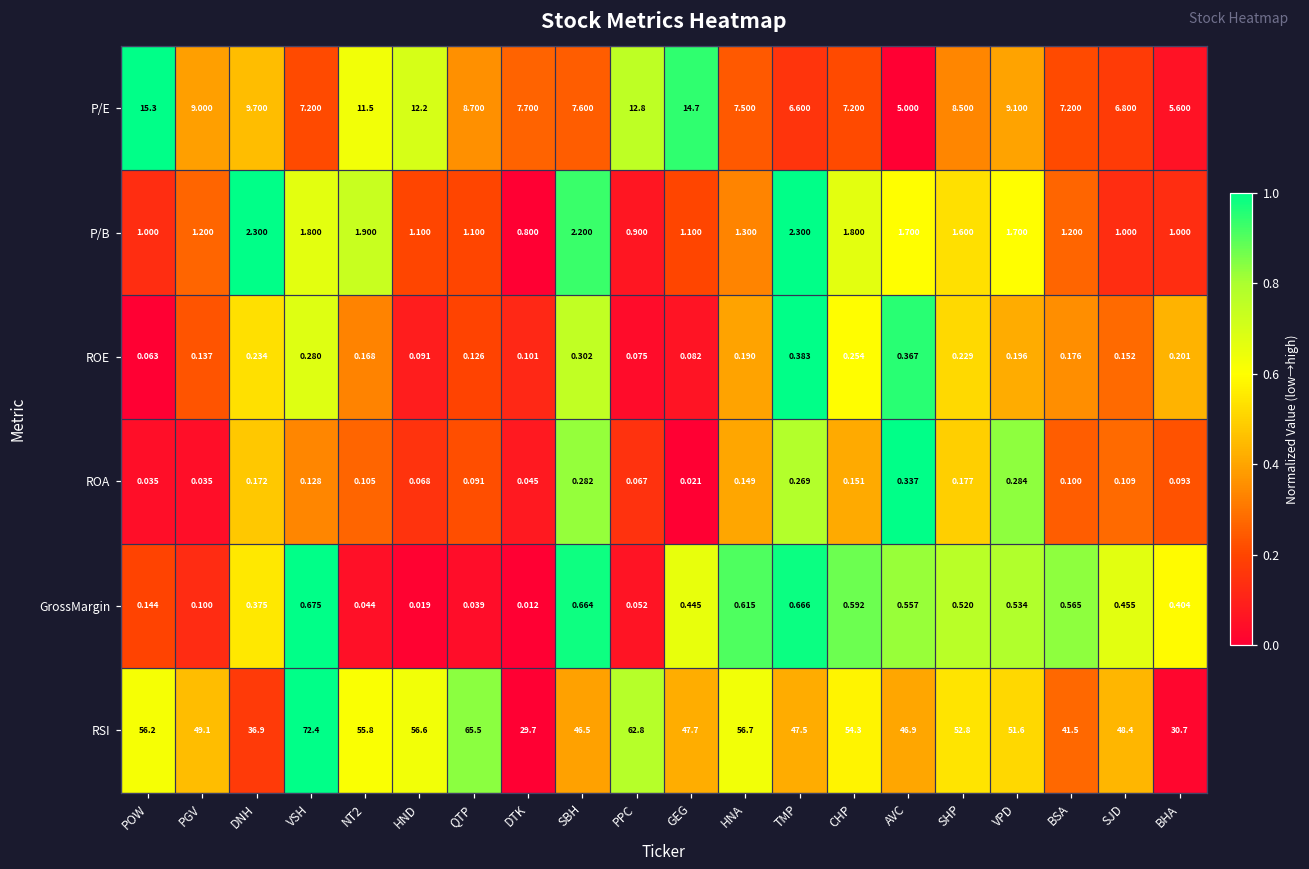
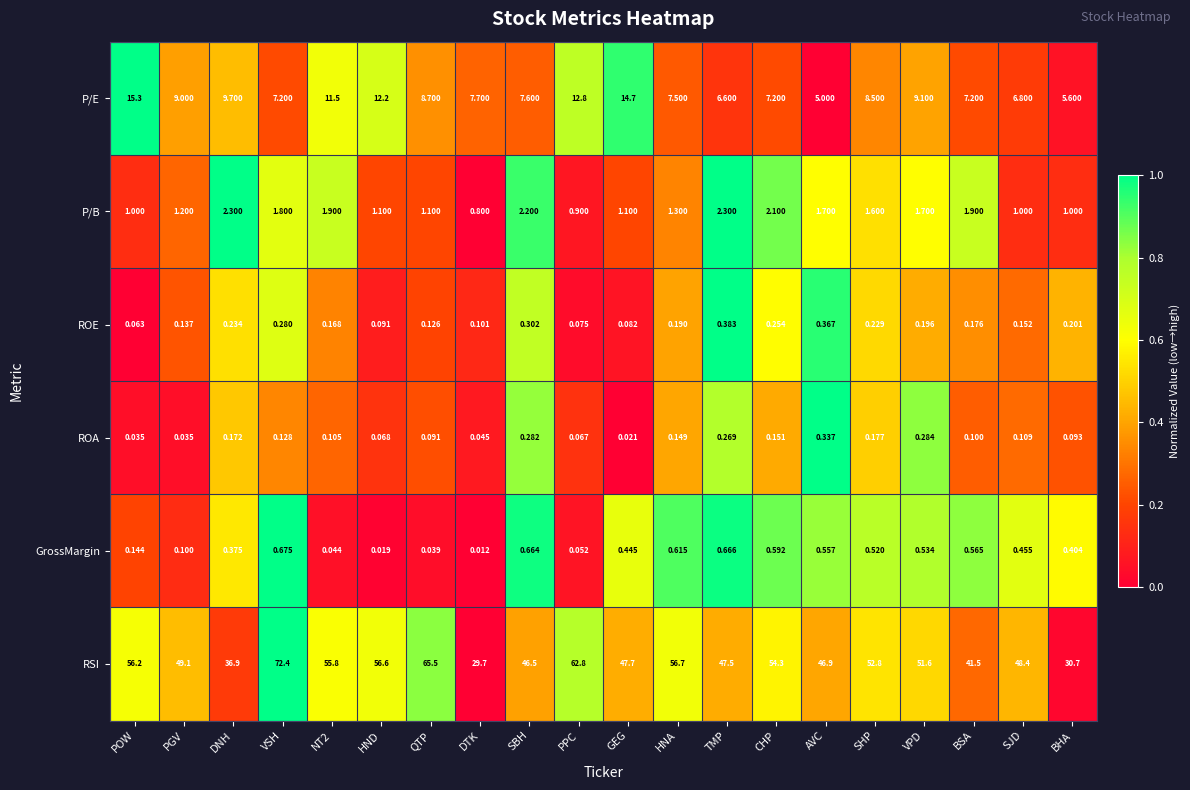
P/B, CHP: 1.800 -> 2.100
P/B, BSA: 1.200 -> 1.900
